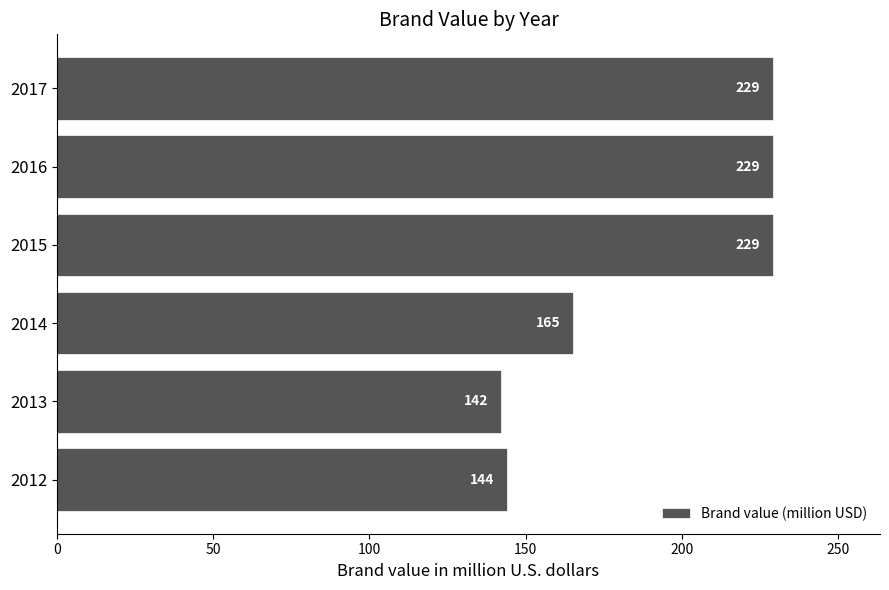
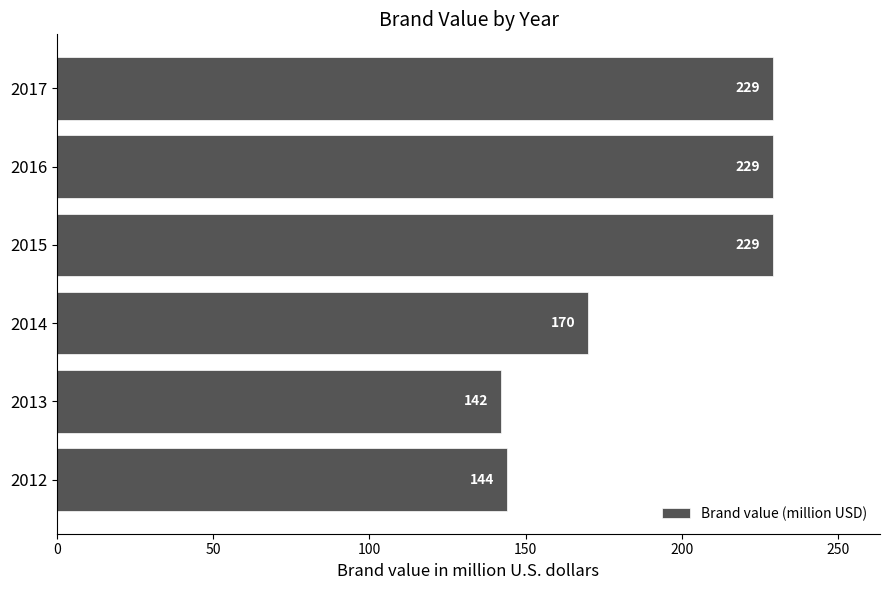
2014: 165 -> 170
